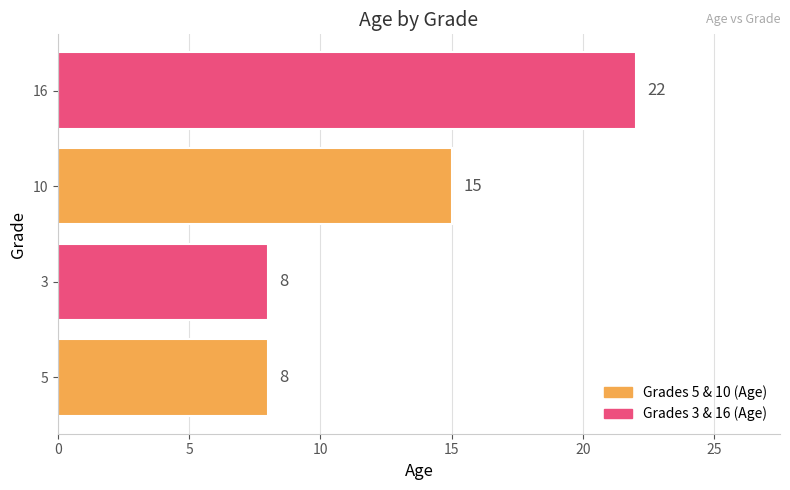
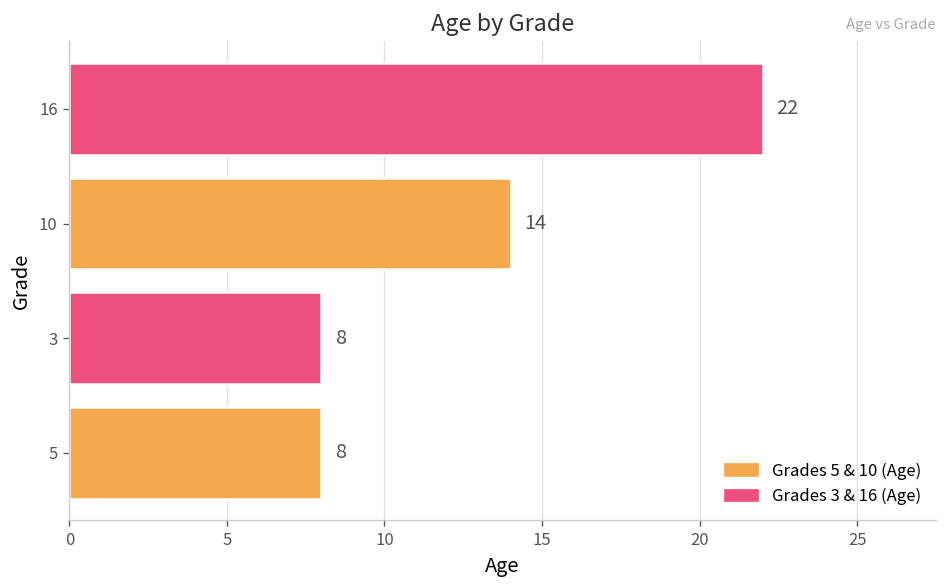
10: 15 -> 14
